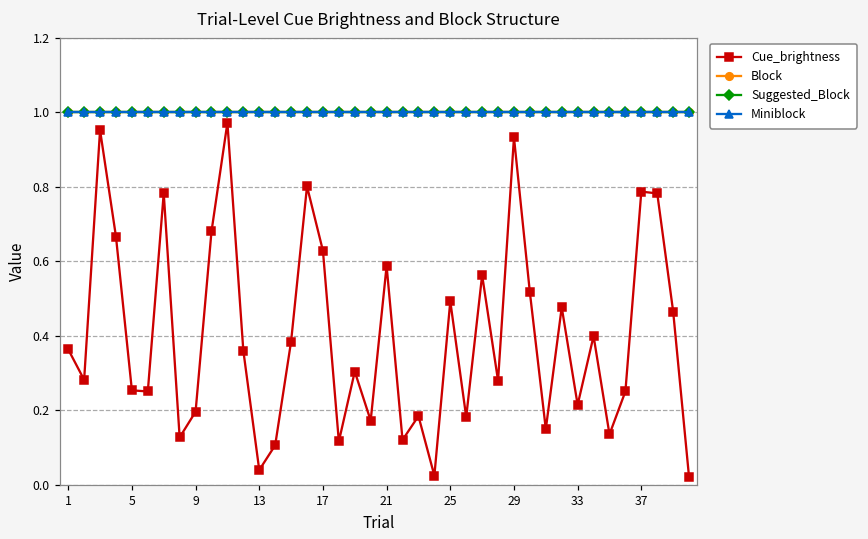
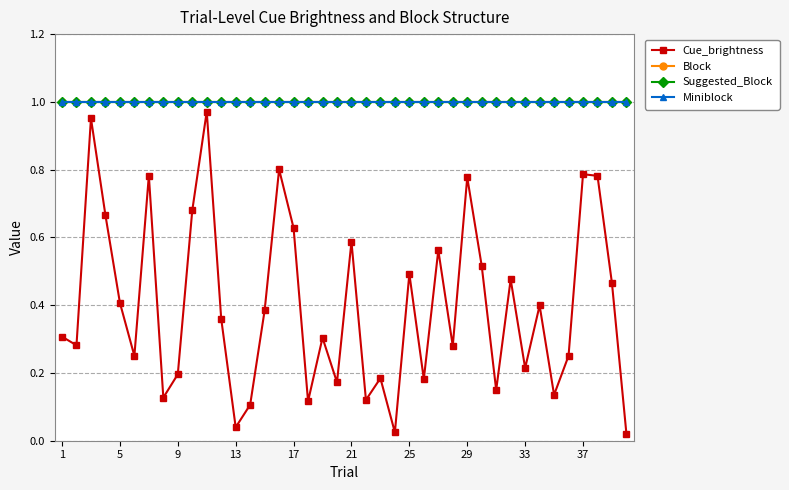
Cue_brightness, 1: 0.36 -> 0.31
Cue_brightness, 5: 0.25 -> 0.41
Cue_brightness, 29: 0.93 -> 0.78
